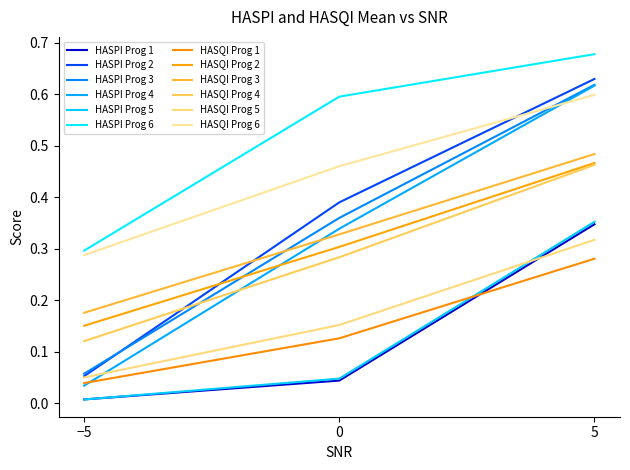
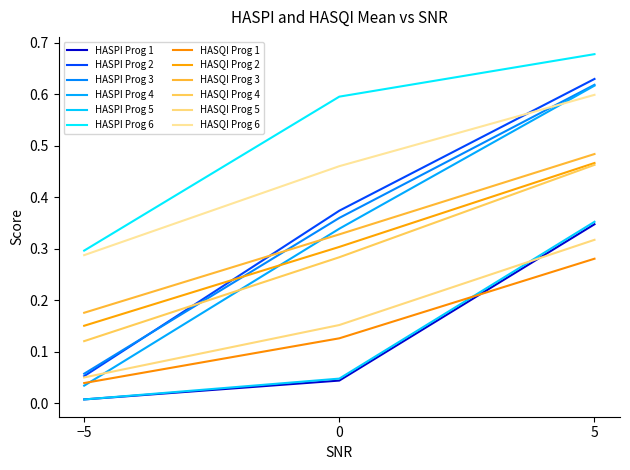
HASPI Prog 2, 0: 0.39 -> 0.37
